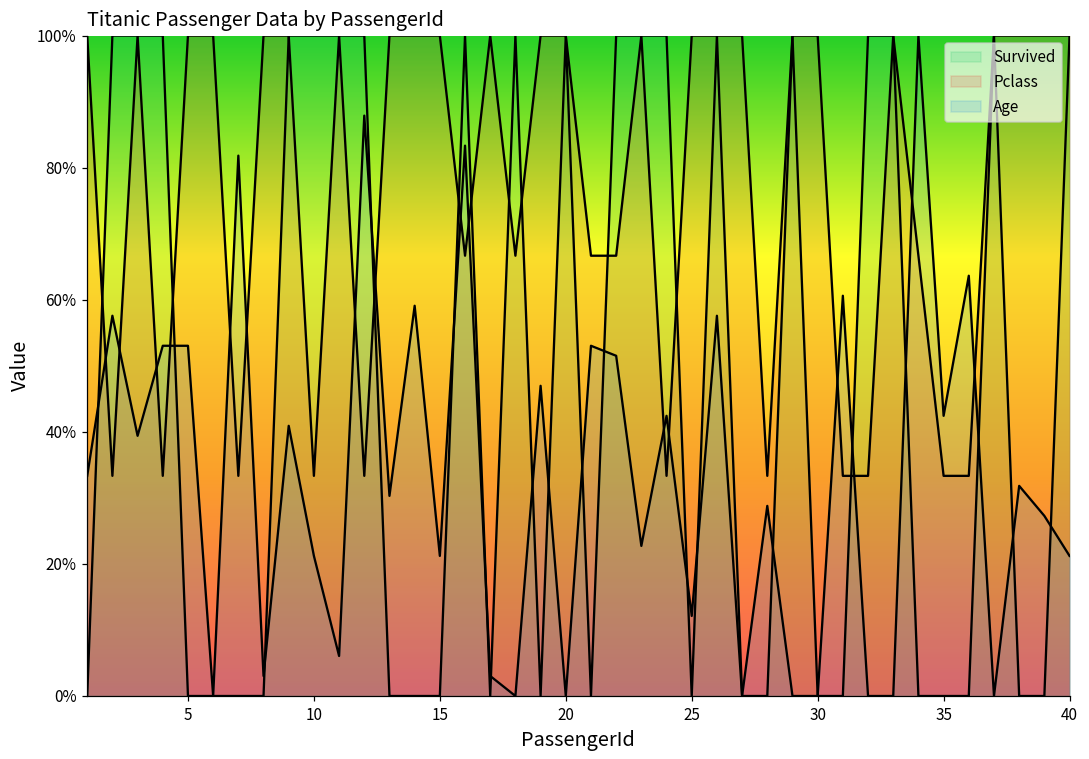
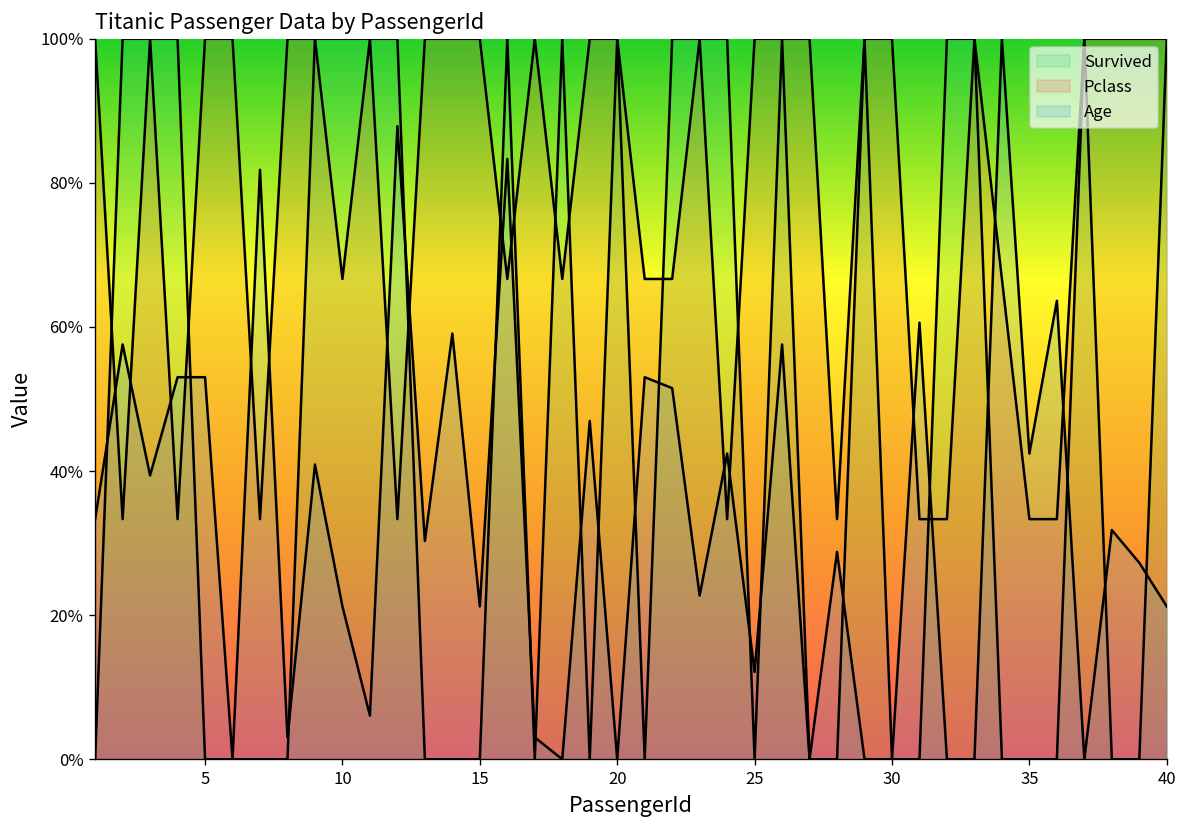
Pclass, 10: 33% -> 67%
